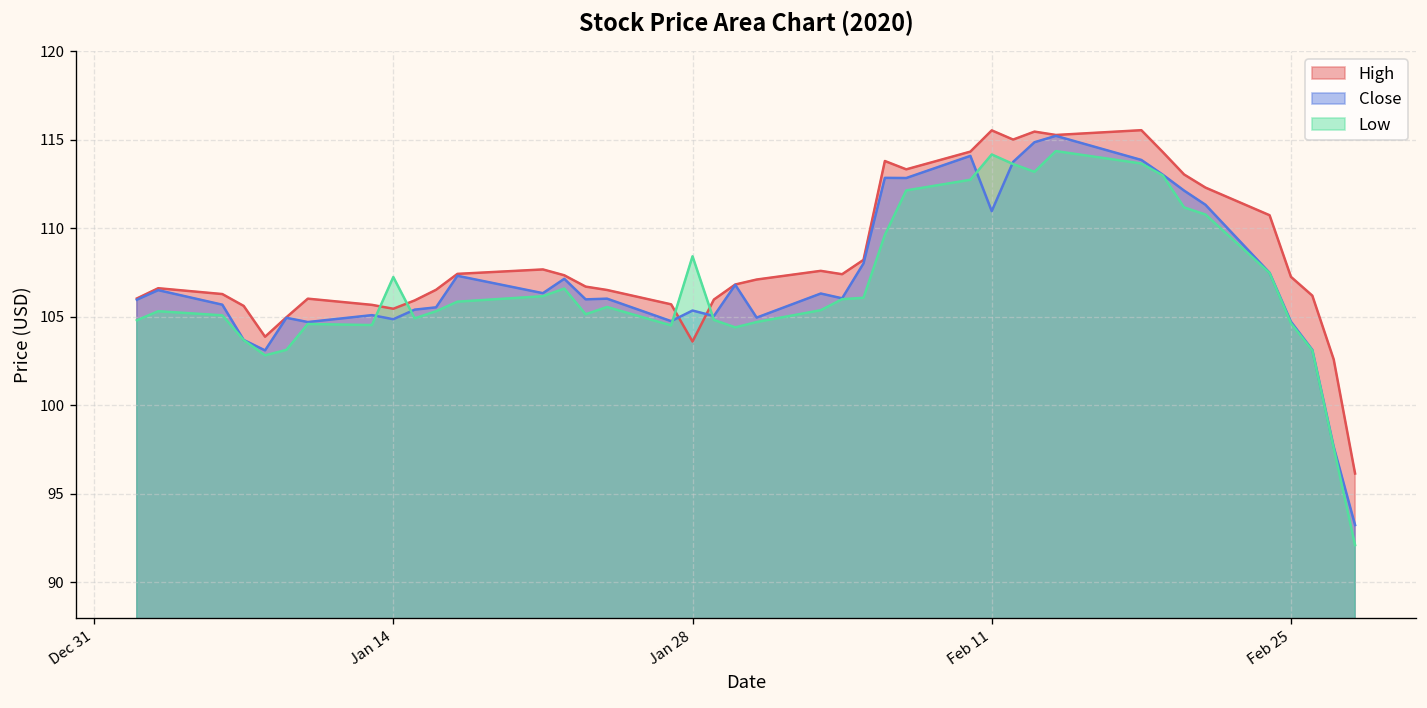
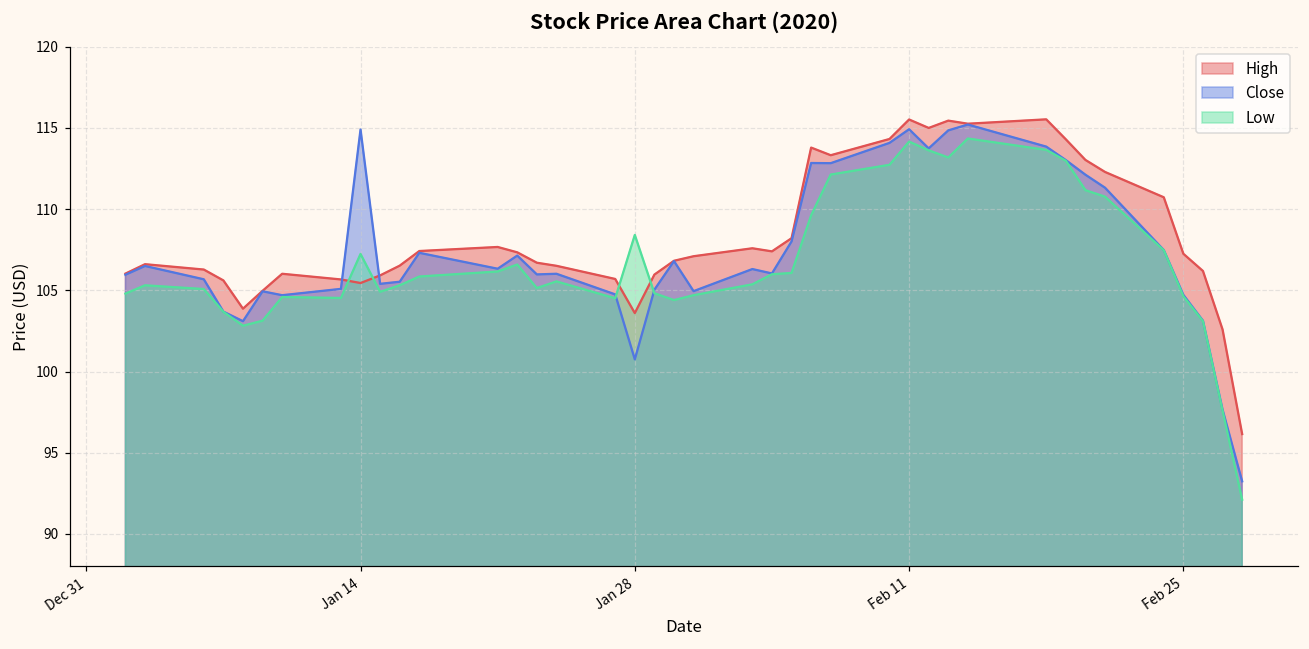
Close, Jan 14: 104.9 -> 114.9
Close, Jan 28: 105.3 -> 100.8
Close, Feb 11: 111.0 -> 114.9
